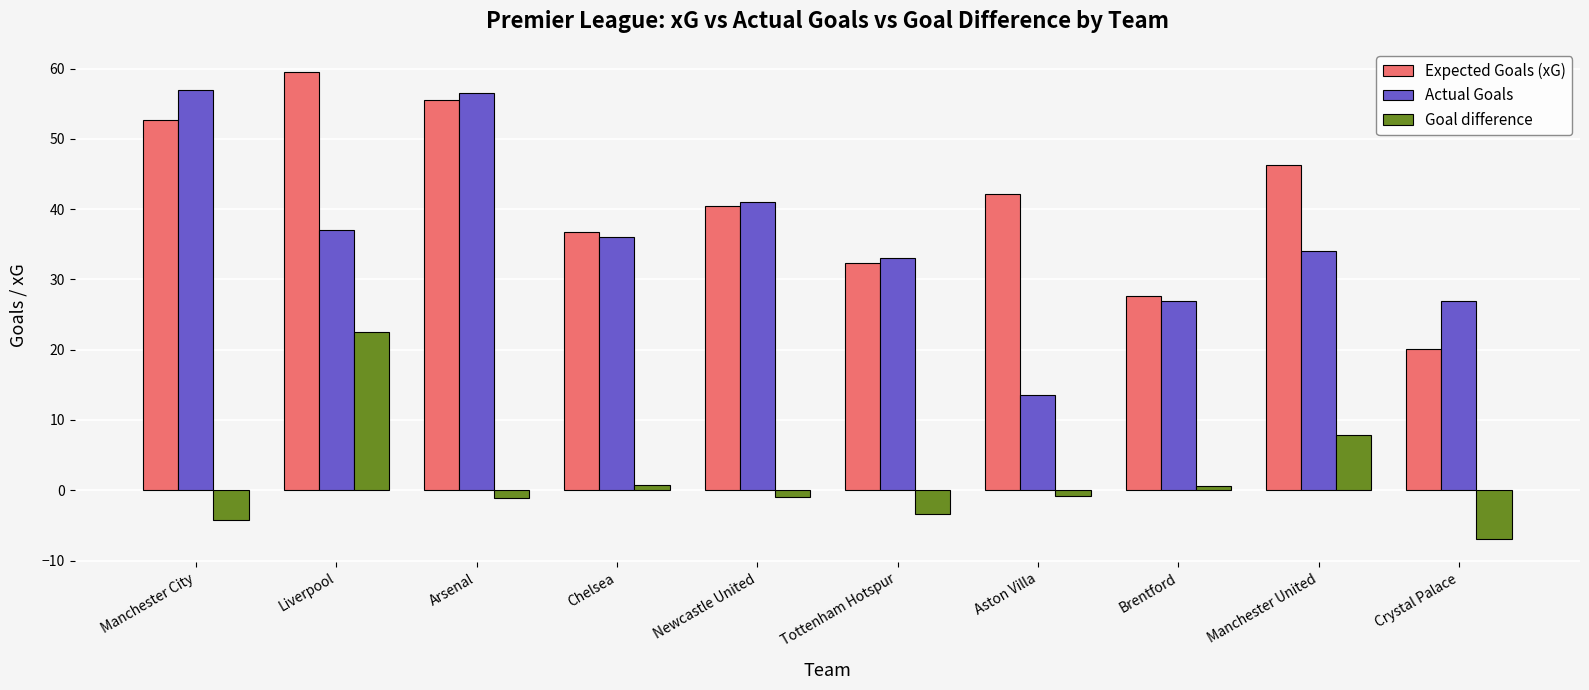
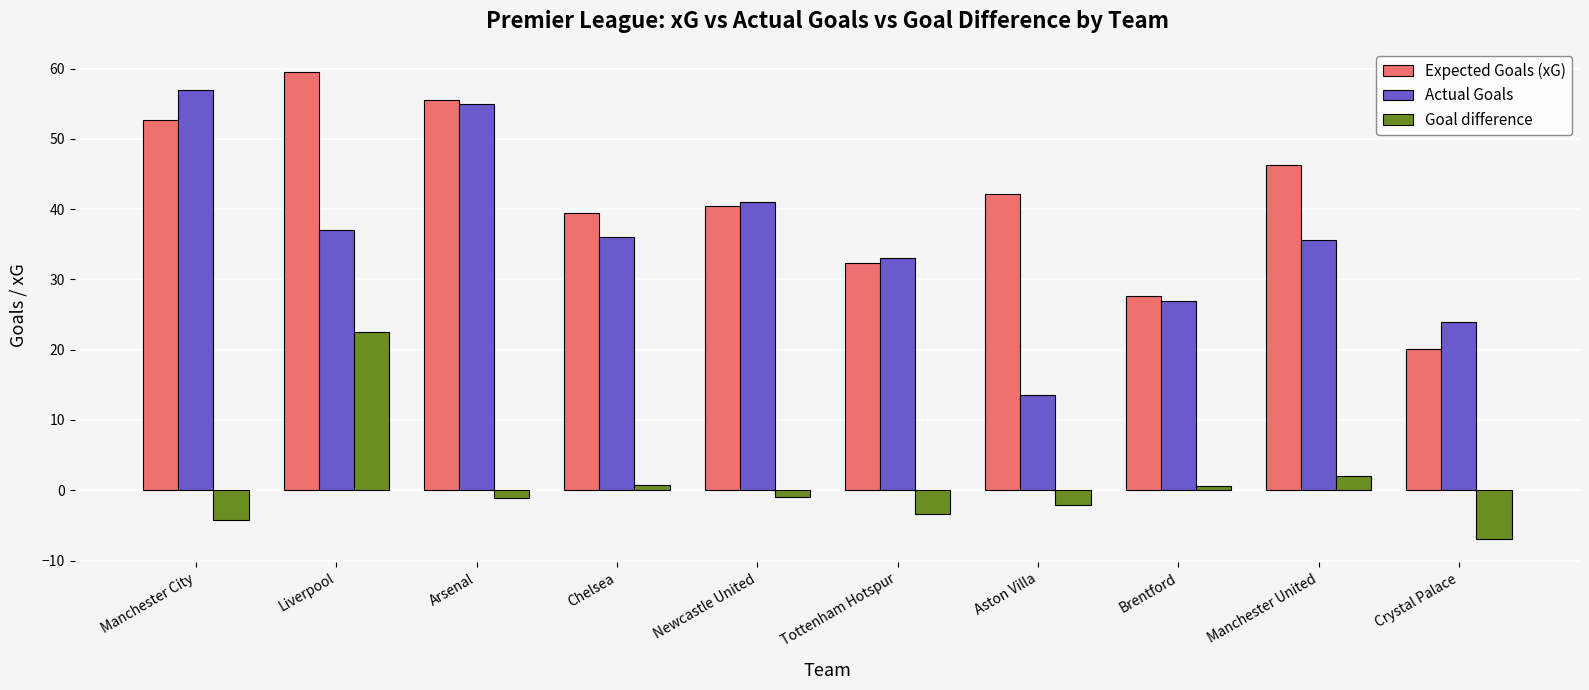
Actual Goals, Arsenal: 57 -> 55
Expected Goals (xG), Chelsea: 37 -> 40
Goal difference, Aston Villa: -1 -> -2
Actual Goals, Manchester United: 34 -> 36
Goal difference, Manchester United: 8 -> 2
Actual Goals, Crystal Palace: 27 -> 24
